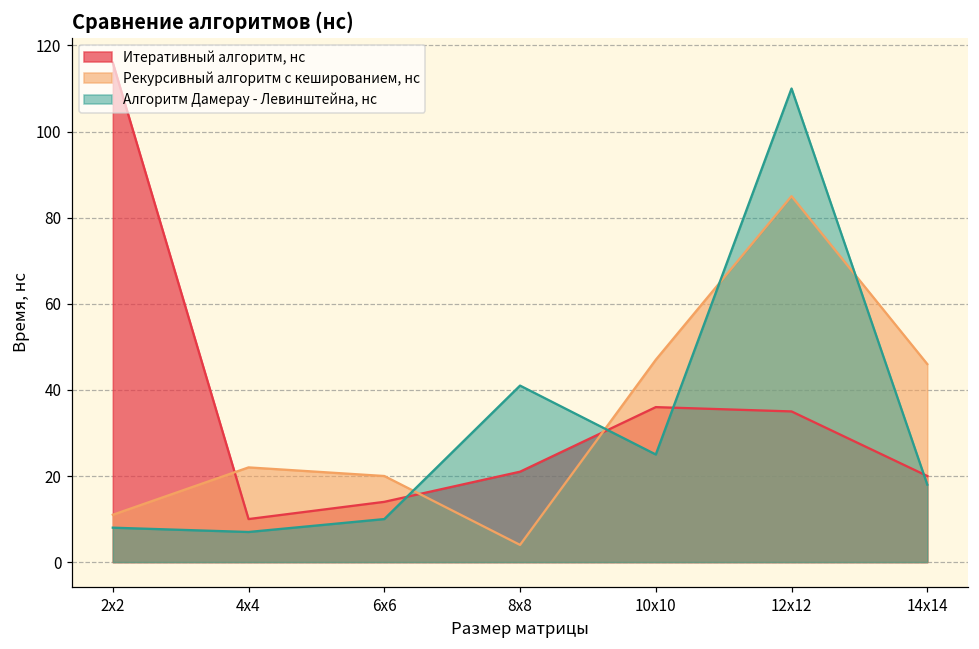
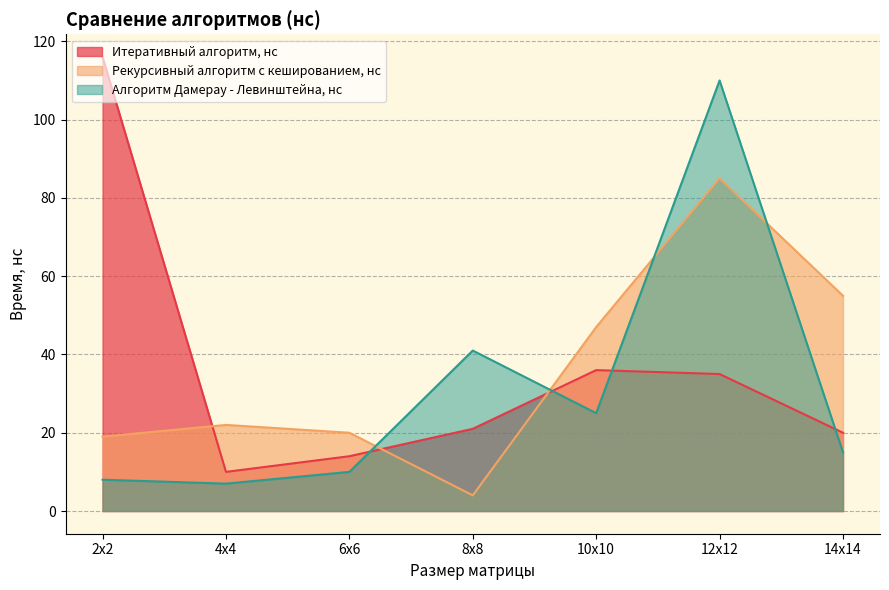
Рекурсивный алгоритм с кешированием, нс, 2х2: 11 -> 19
Рекурсивный алгоритм с кешированием, нс, 14х14: 46 -> 55
Алгоритм Дамерау - Левинштейна, нс, 14х14: 18 -> 15
